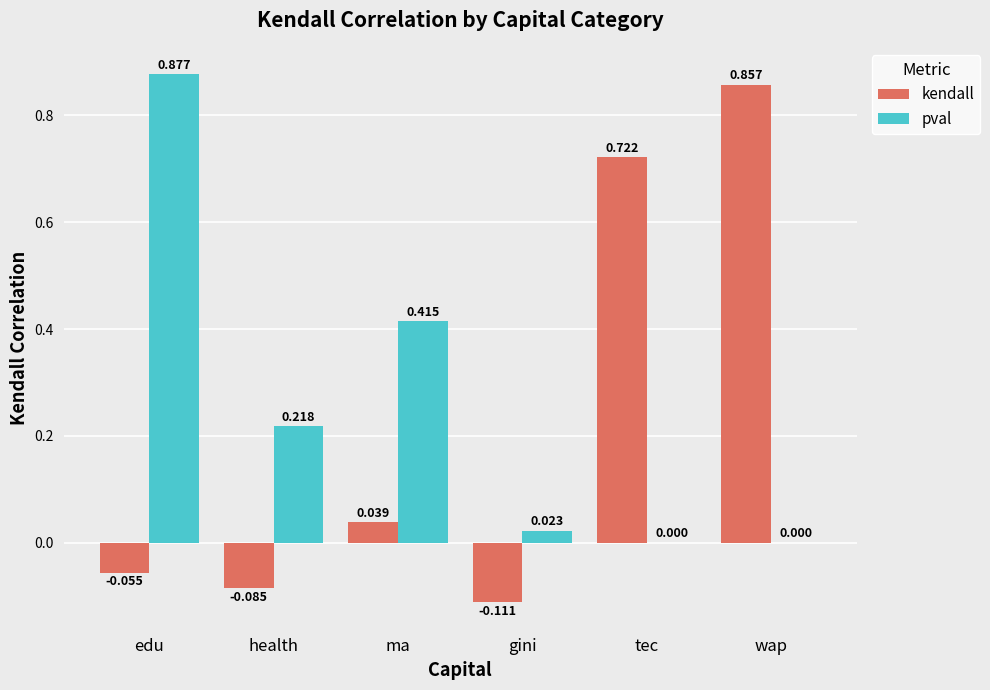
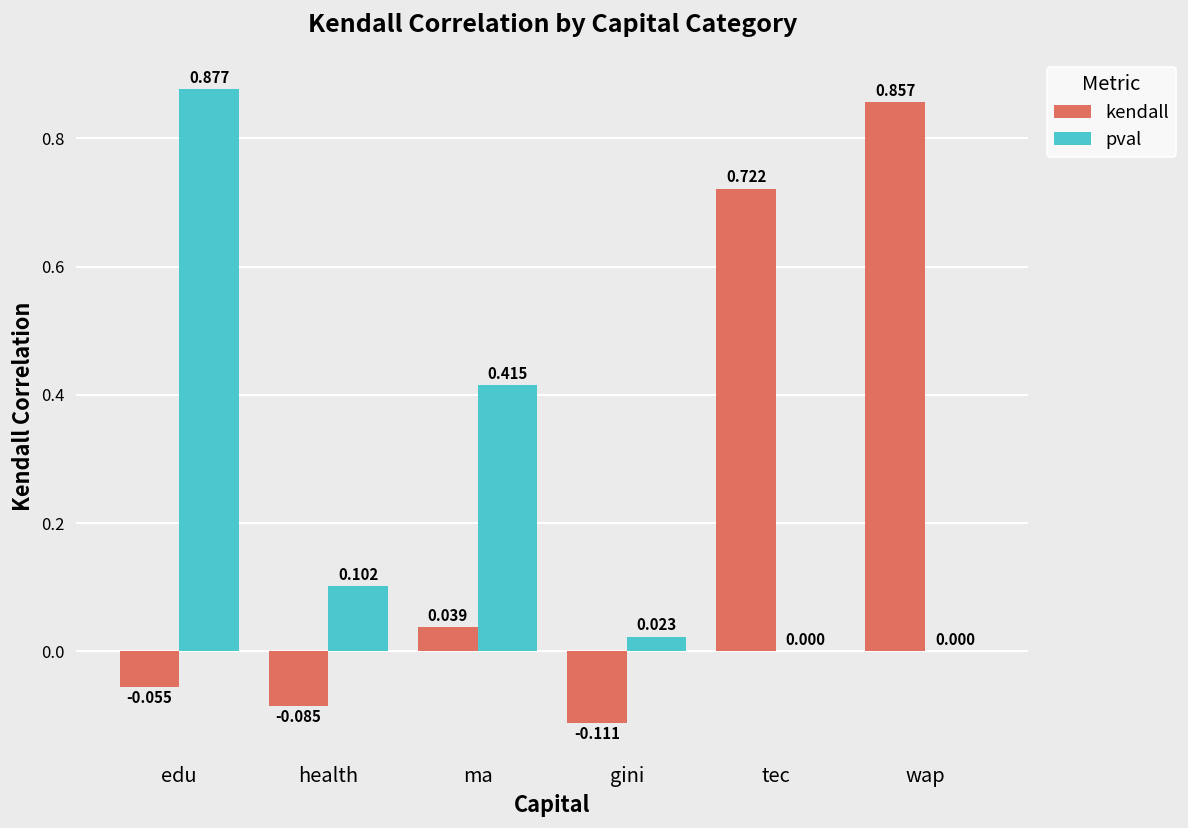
pval, health: 0.218 -> 0.102
